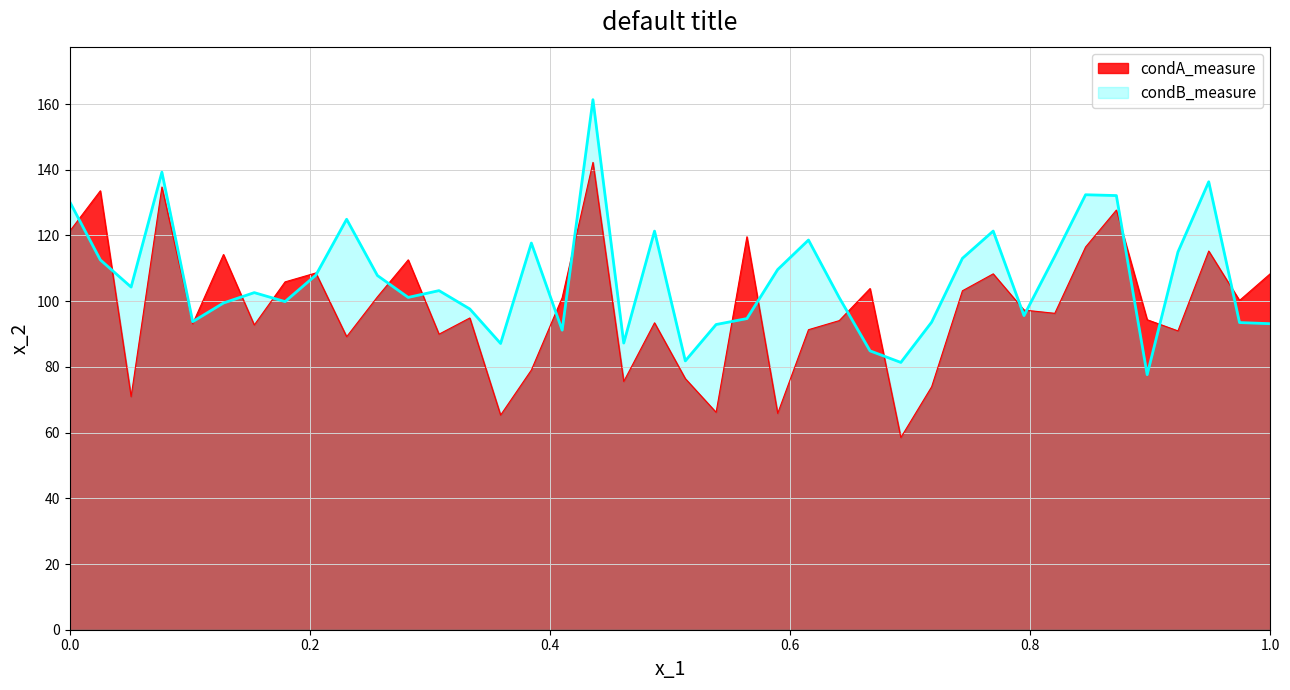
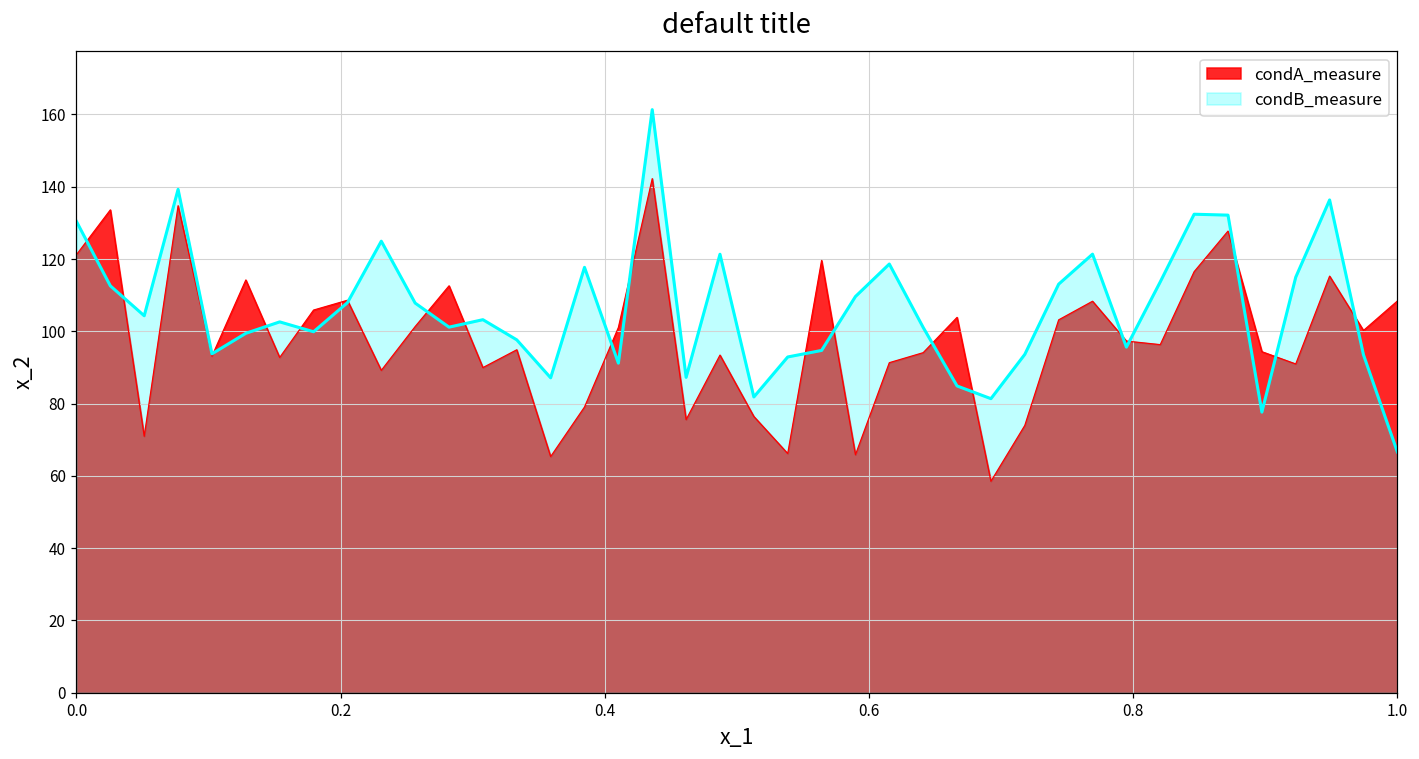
condB_measure, 1.0: 93 -> 67
